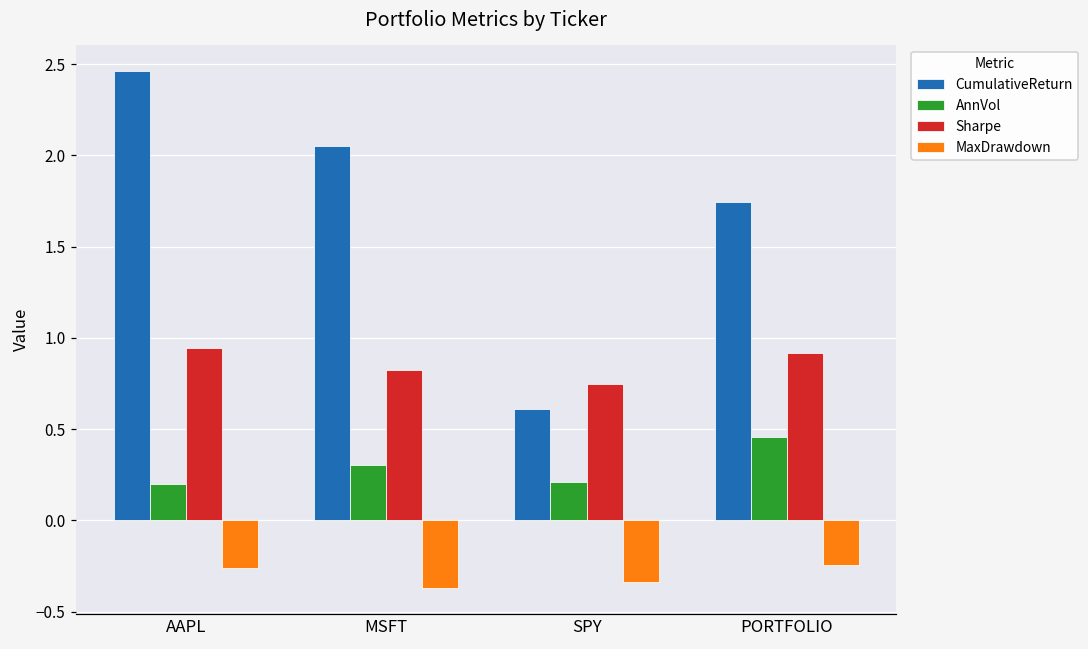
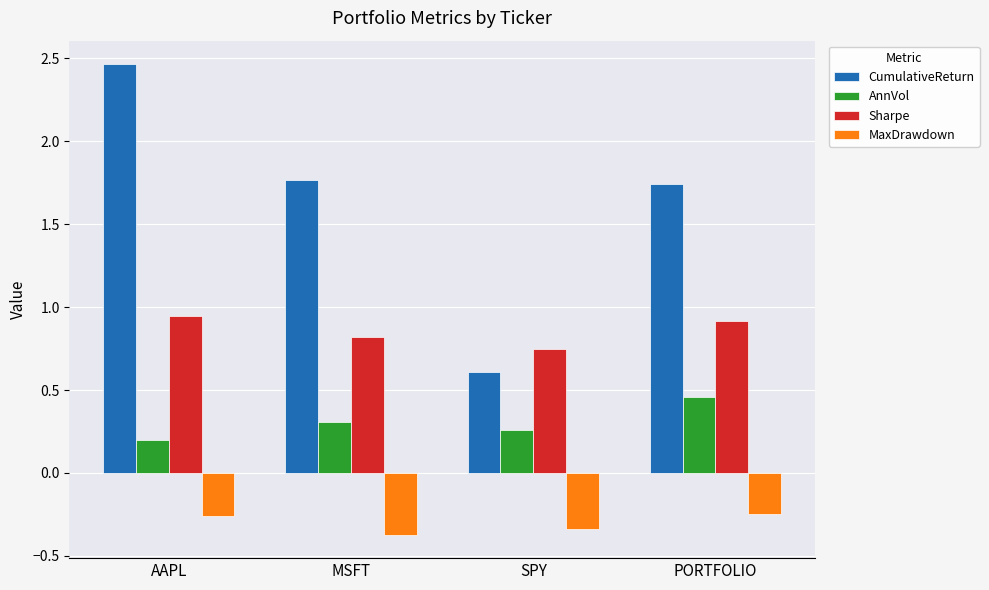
CumulativeReturn, MSFT: 2.05 -> 1.77
AnnVol, SPY: 0.21 -> 0.26
